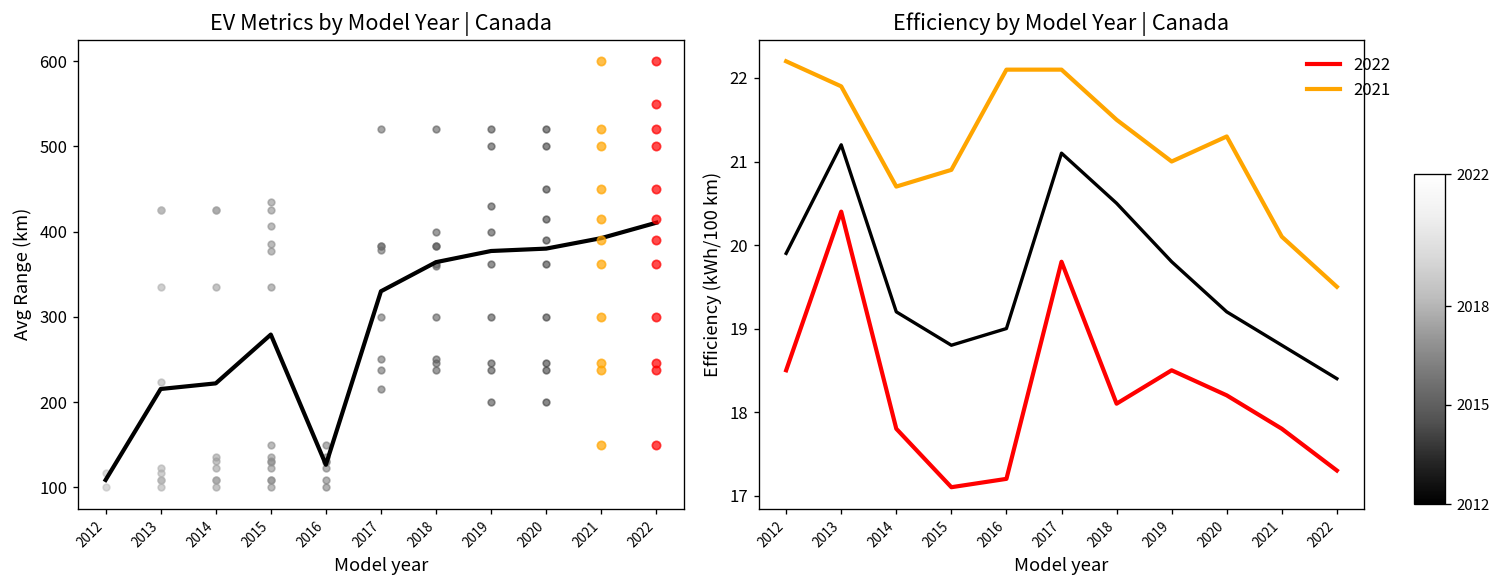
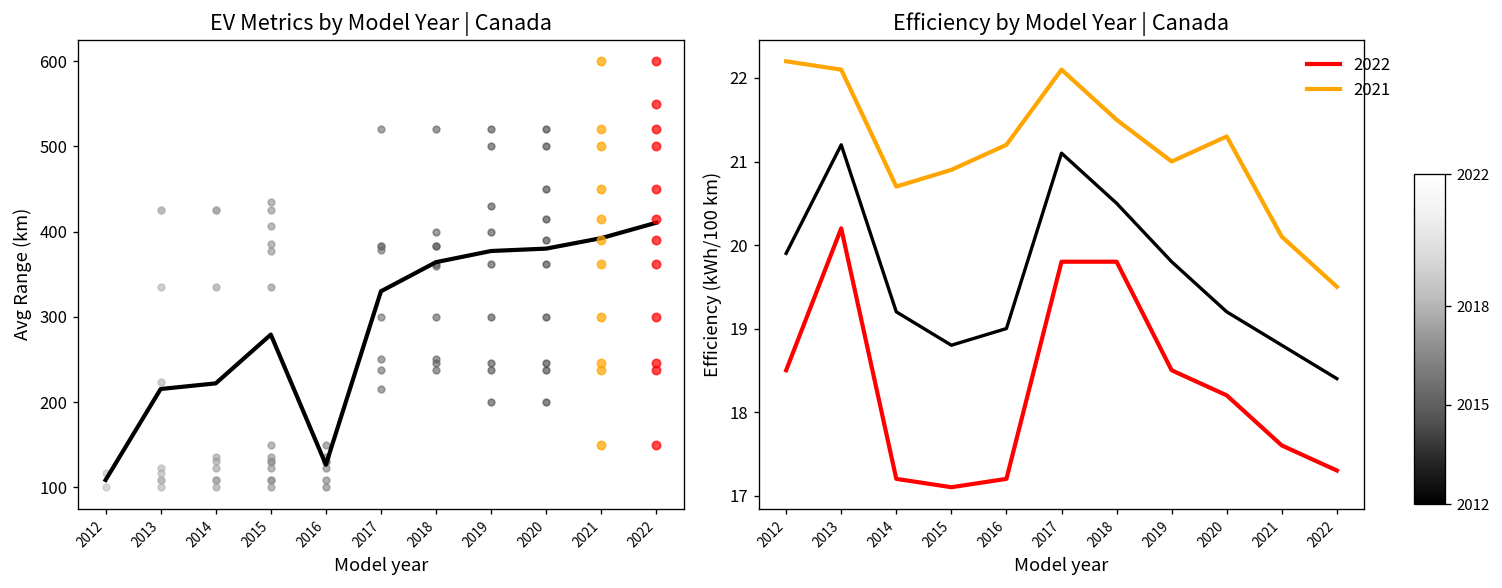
Efficiency by Model Year | Canada, 2022, 2013: 20.4 -> 20.2
Efficiency by Model Year | Canada, 2021, 2013: 21.9 -> 22.1
Efficiency by Model Year | Canada, 2022, 2014: 17.8 -> 17.2
Efficiency by Model Year | Canada, 2021, 2016: 22.1 -> 21.2
Efficiency by Model Year | Canada, 2022, 2018: 18.1 -> 19.8
Efficiency by Model Year | Canada, 2022, 2021: 17.8 -> 17.6
